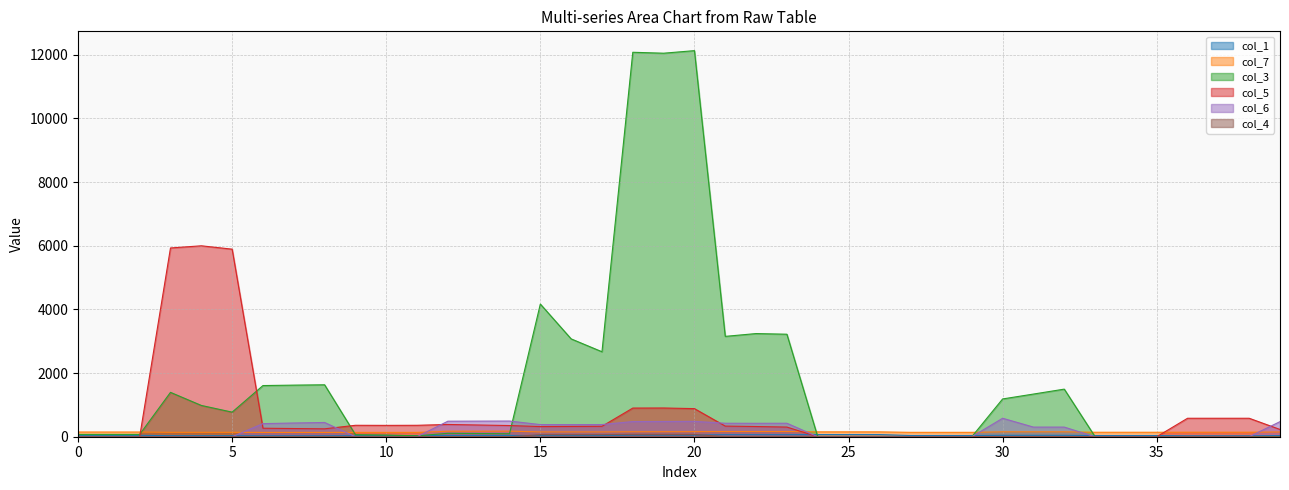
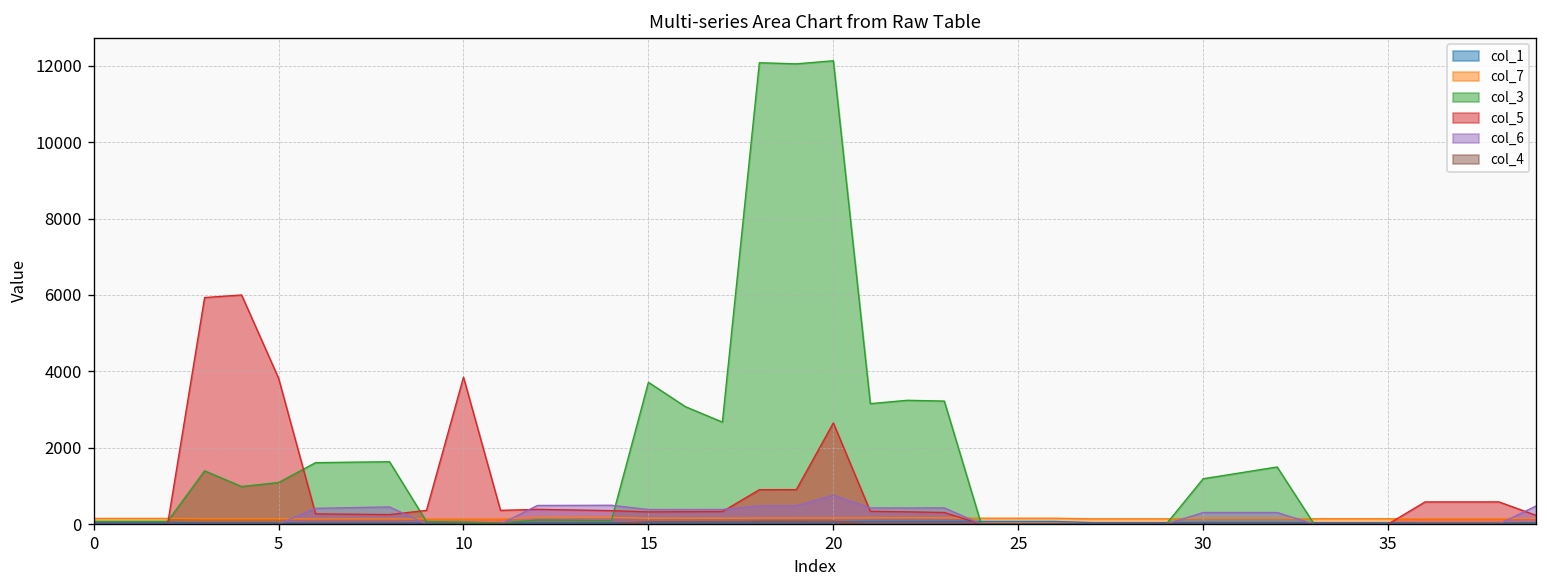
col_3, 5: 800 -> 1100
col_5, 5: 5900 -> 3800
col_5, 10: 400 -> 3800
col_3, 15: 4200 -> 3700
col_5, 20: 900 -> 2600
col_6, 20: 500 -> 800
col_6, 30: 600 -> 300
